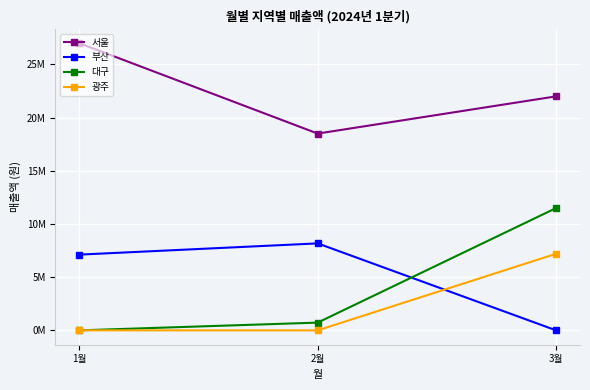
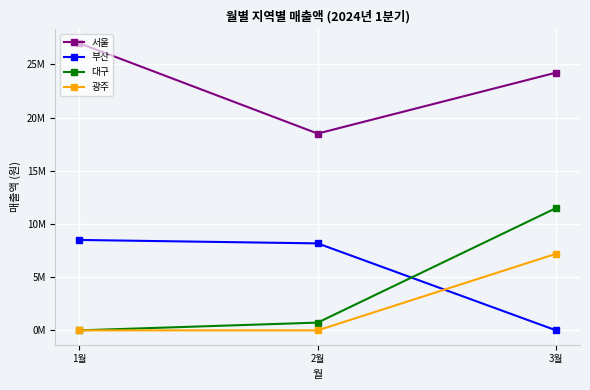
부산, 1월: 7100000 -> 8500000
서울, 3월: 22000000 -> 24200000
